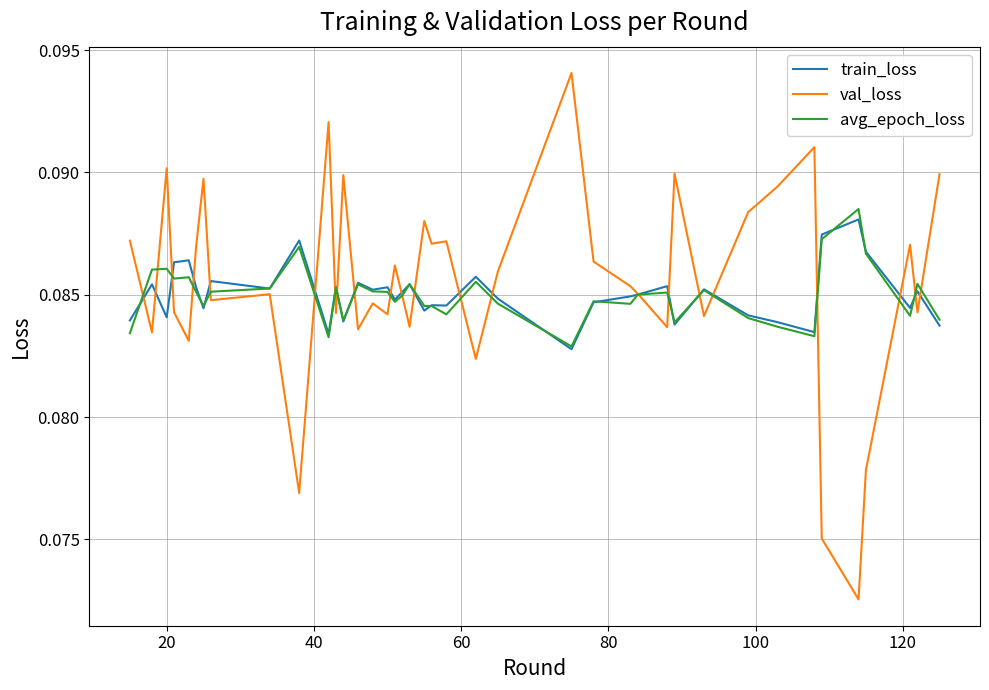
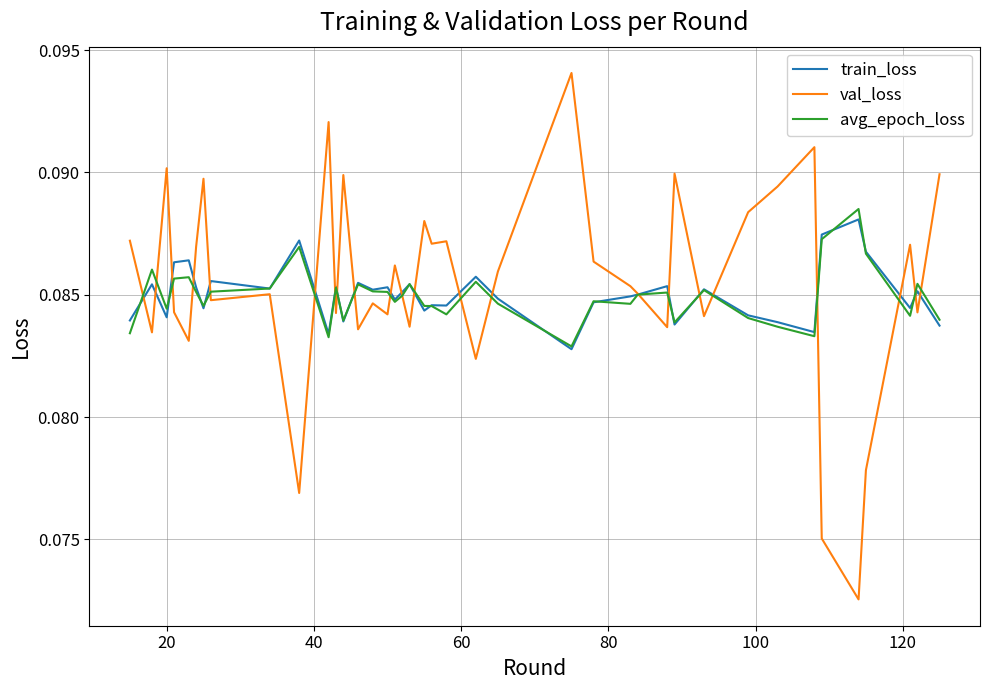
avg_epoch_loss, 20: 0.0861 -> 0.0844
